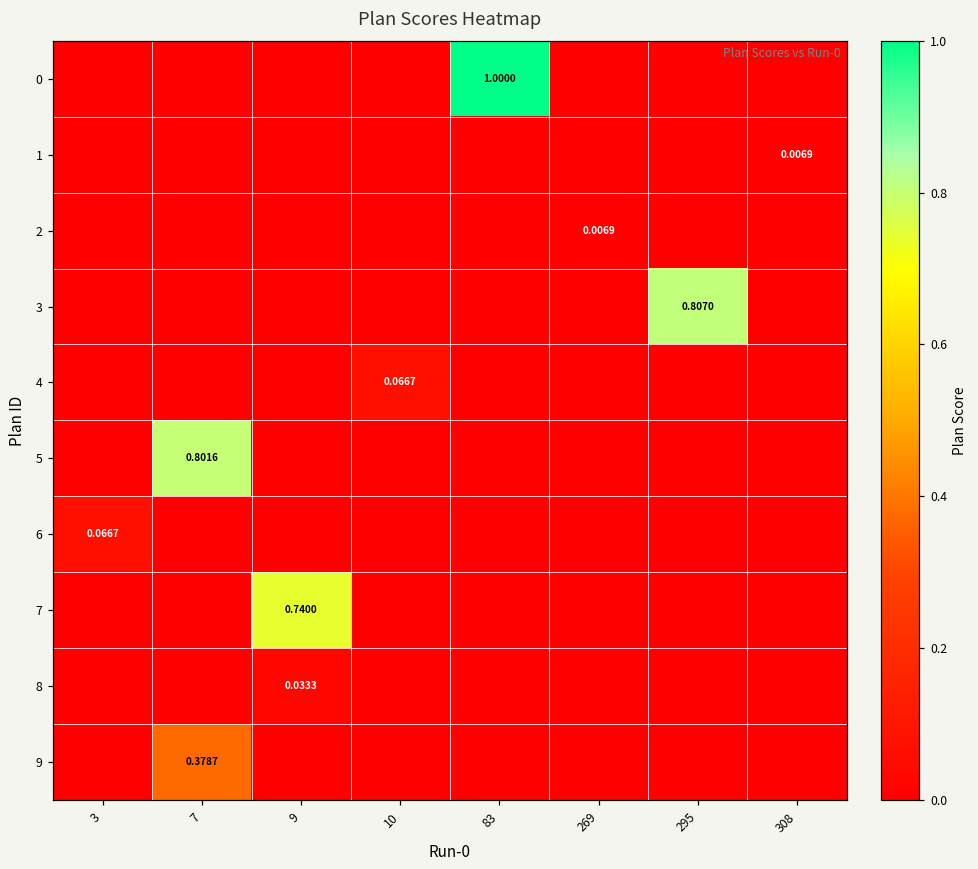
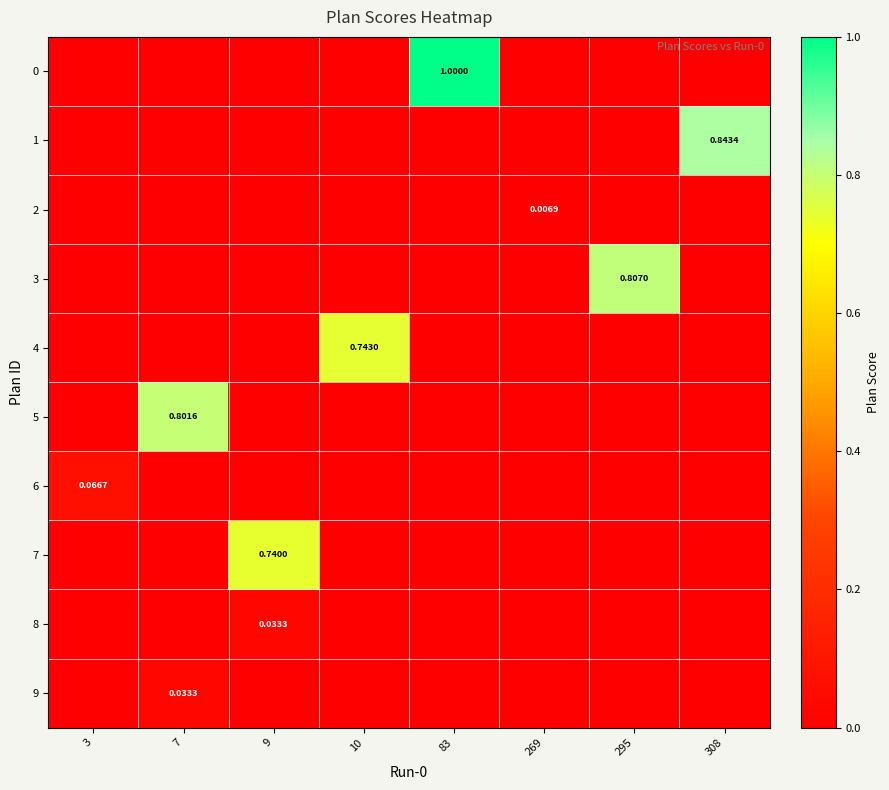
1, 308: 0.0069 -> 0.8434
4, 10: 0.0667 -> 0.7430
9, 7: 0.3787 -> 0.0333
